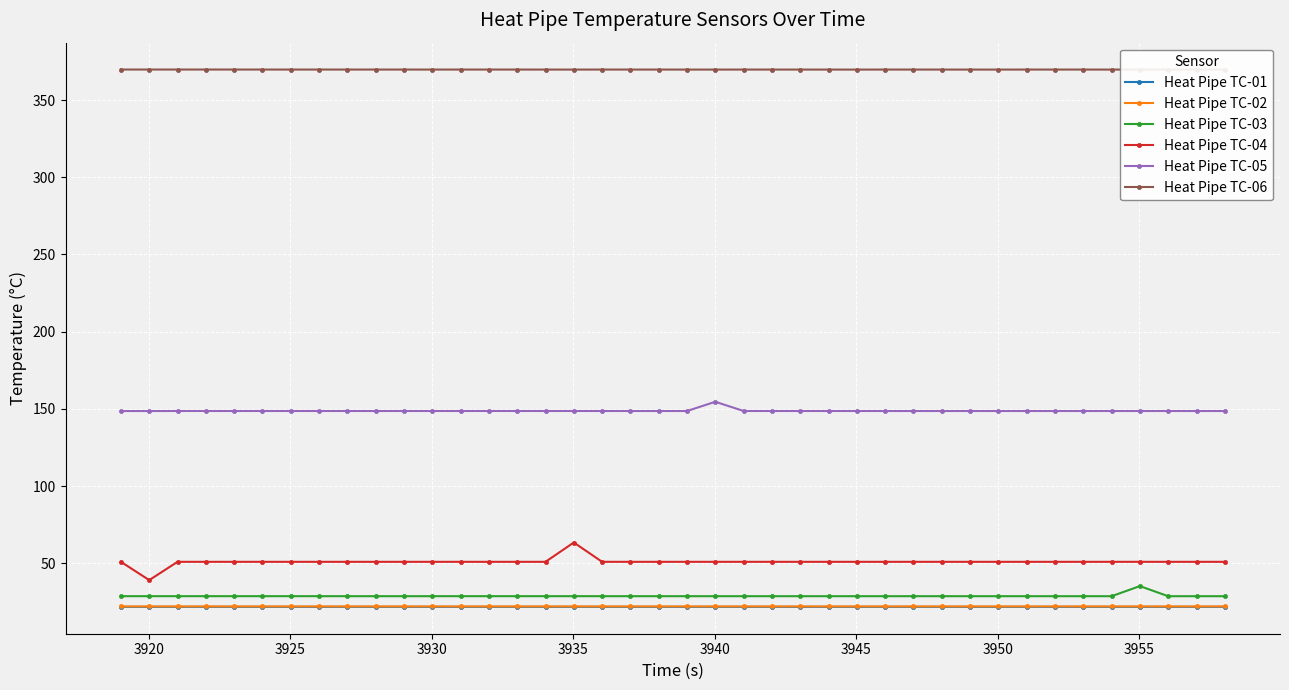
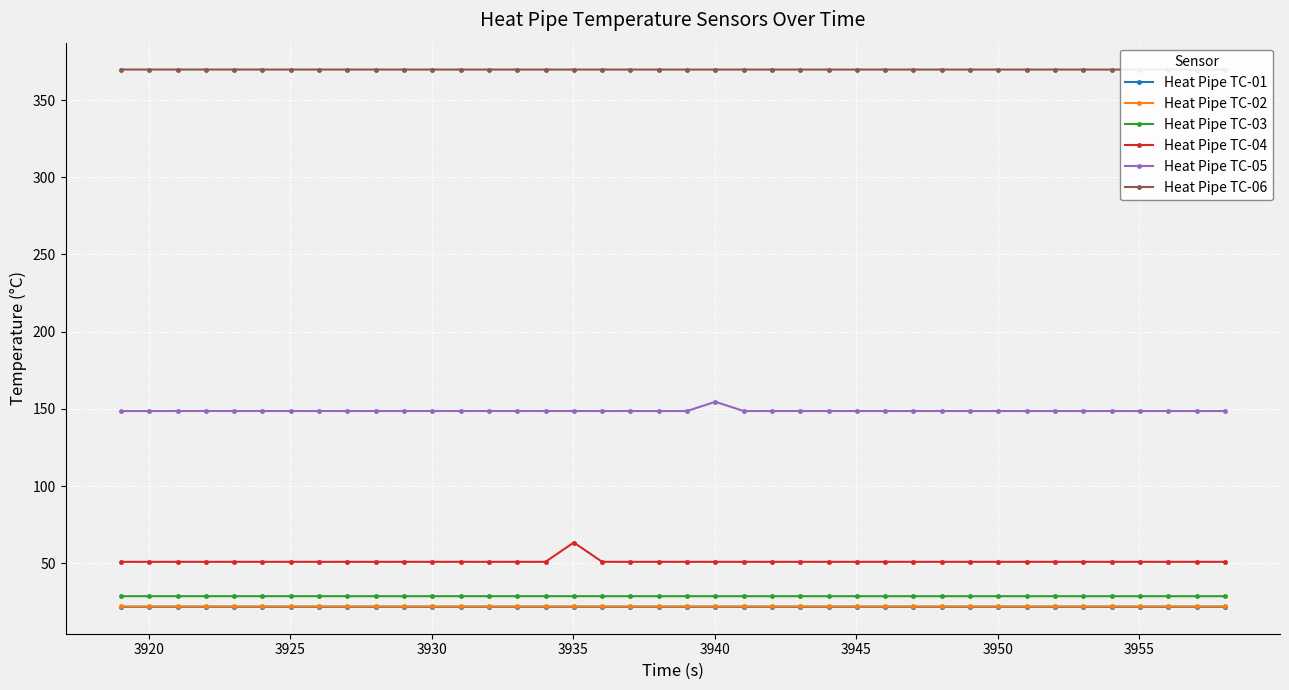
Heat Pipe TC-04, 3920: 39 -> 51
Heat Pipe TC-03, 3955: 35 -> 29
